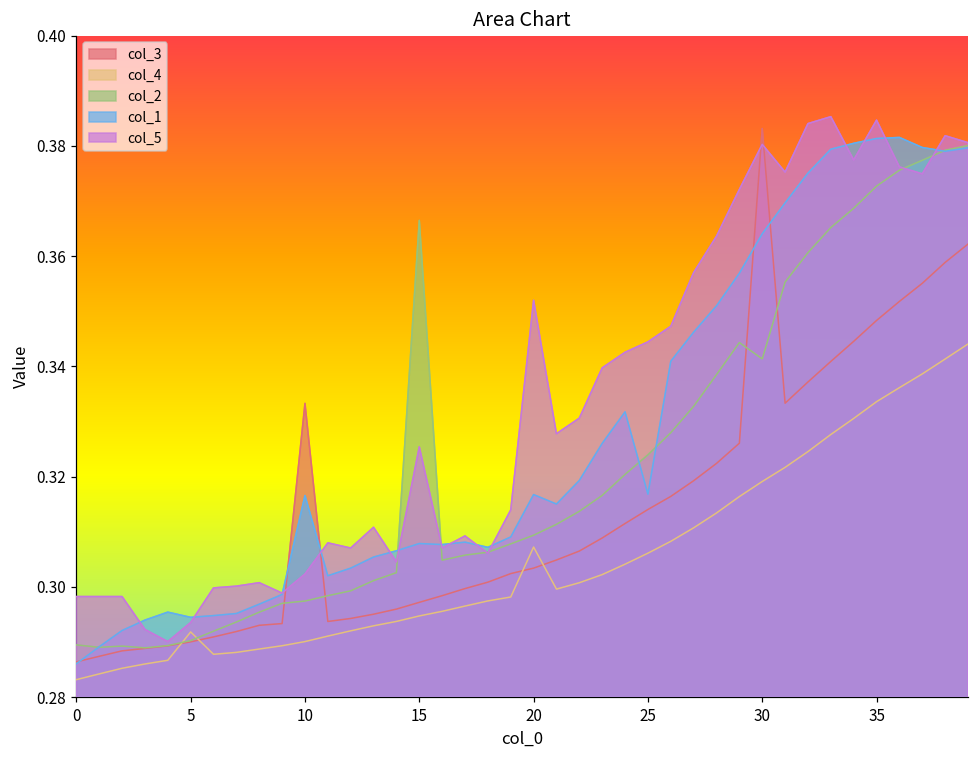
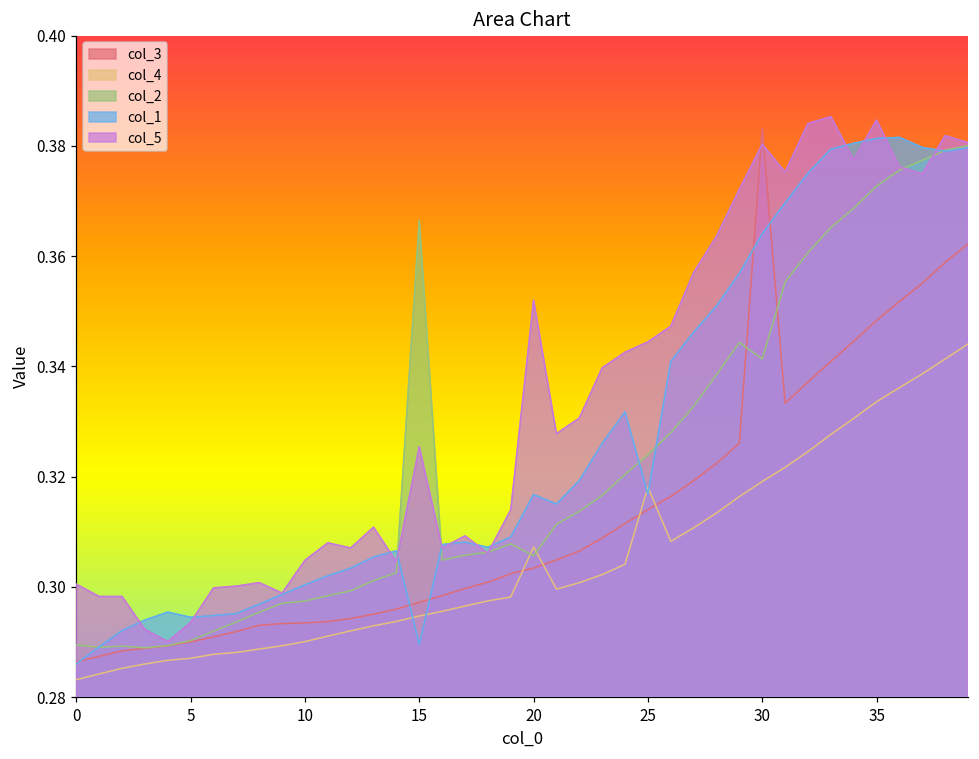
col_5, 0: 0.298 -> 0.300
col_4, 5: 0.292 -> 0.287
col_3, 10: 0.333 -> 0.293
col_1, 10: 0.317 -> 0.300
col_5, 10: 0.302 -> 0.305
col_1, 15: 0.308 -> 0.290
col_2, 20: 0.309 -> 0.306
col_4, 25: 0.306 -> 0.318
